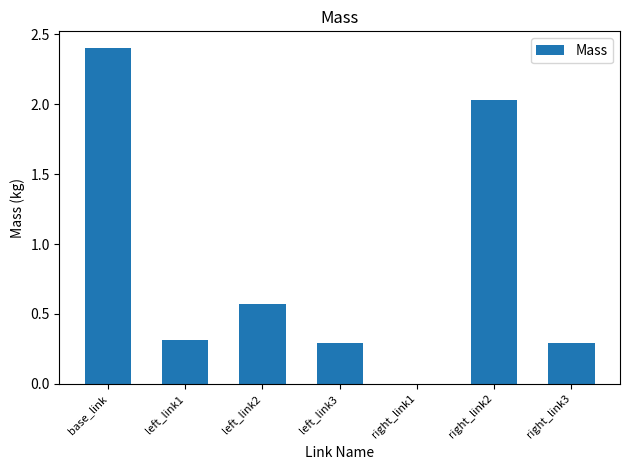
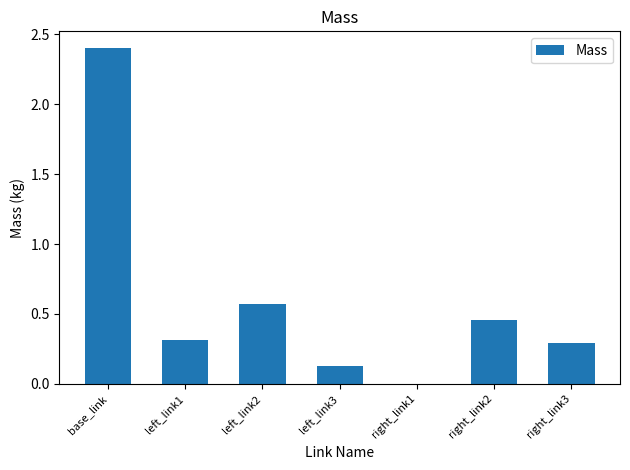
left_link3: 0.29 -> 0.13
right_link2: 2.03 -> 0.46
